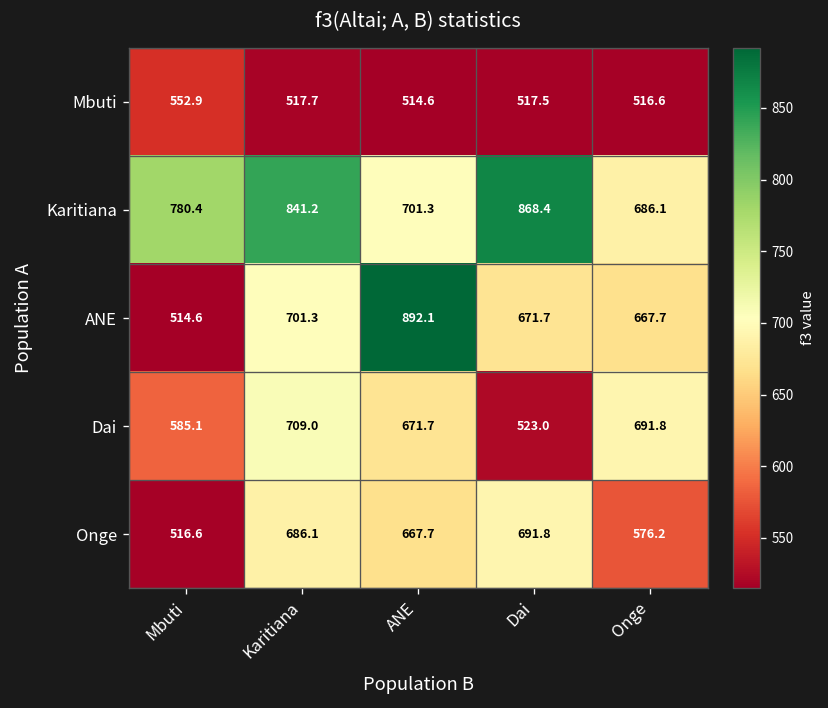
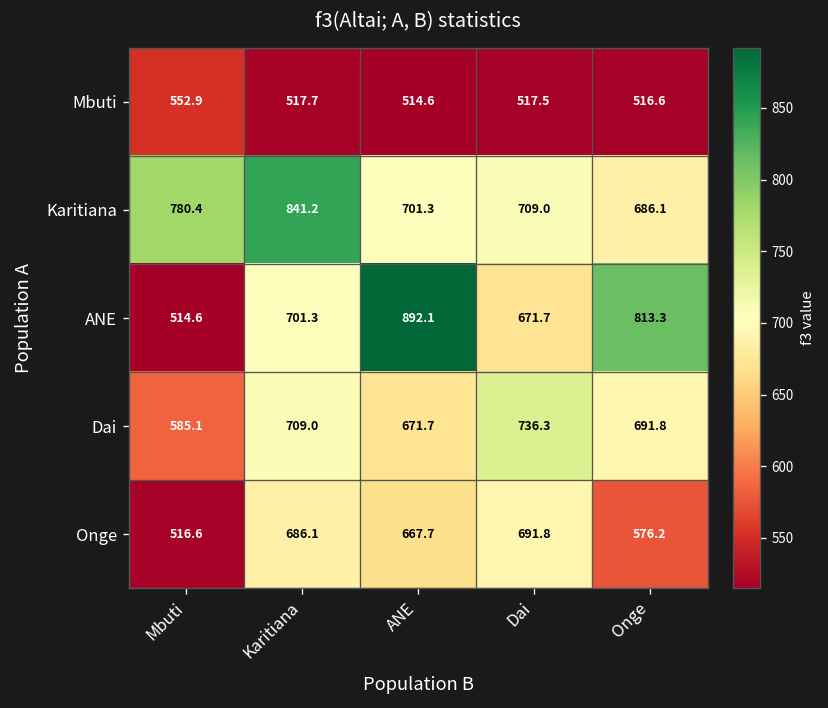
Karitiana, Dai: 868.4 -> 709.0
ANE, Onge: 667.7 -> 813.3
Dai, Dai: 523.0 -> 736.3
